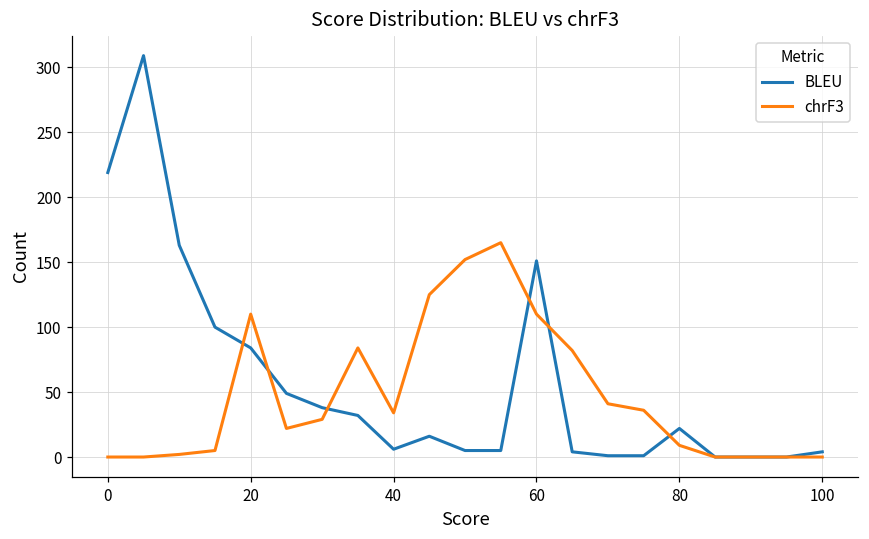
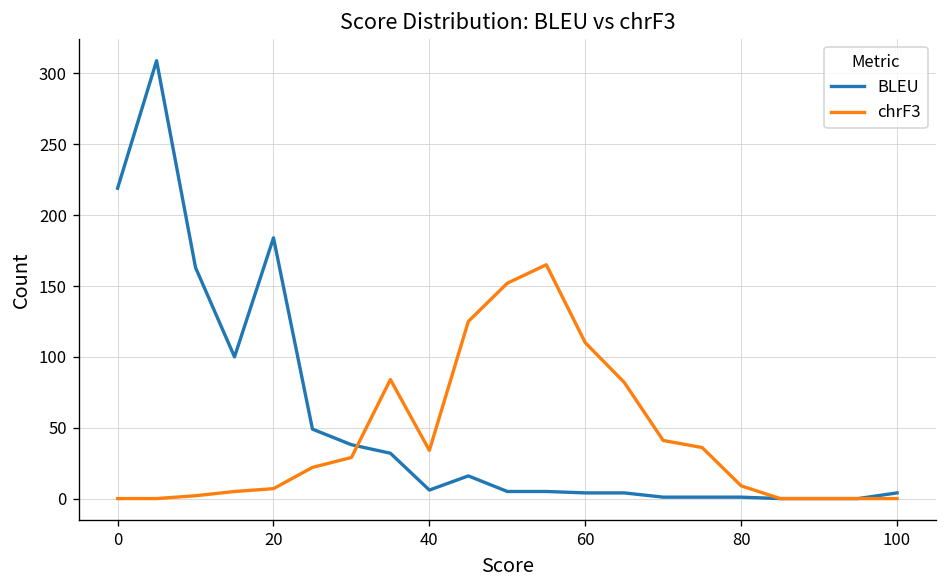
BLEU, 20: 84 -> 184
chrF3, 20: 110 -> 7
BLEU, 60: 151 -> 4
BLEU, 80: 22 -> 1
